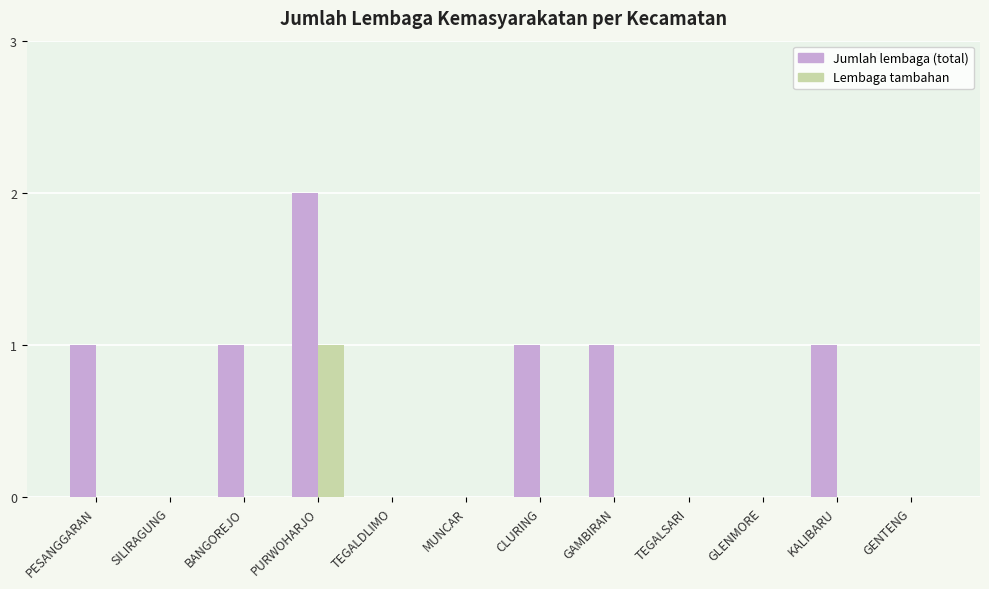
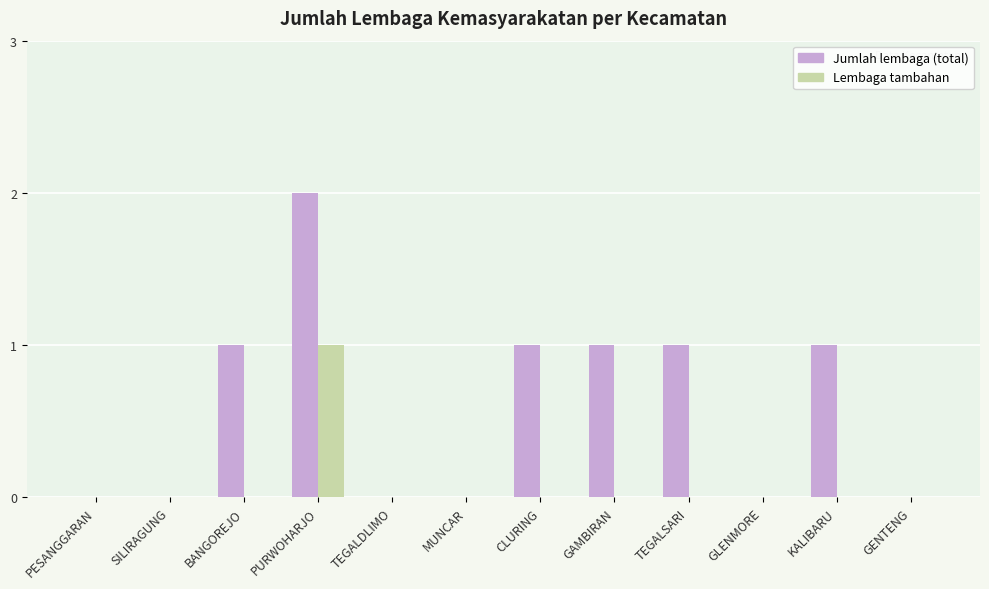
Jumlah lembaga (total), PESANGGARAN: 1 -> 0
Jumlah lembaga (total), TEGALSARI: 0 -> 1
